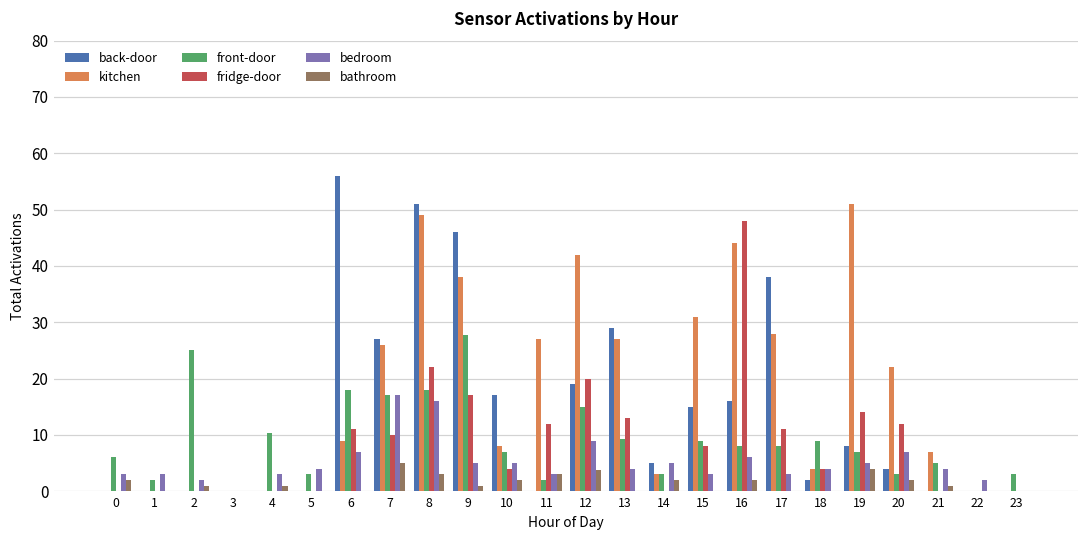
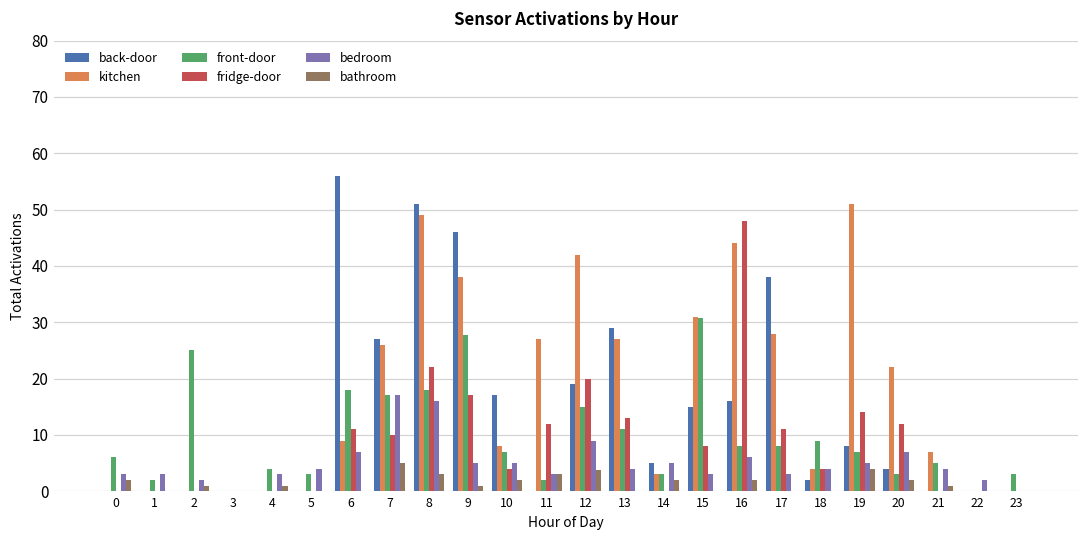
front-door, 4: 10 -> 4
front-door, 13: 9 -> 11
front-door, 15: 9 -> 31
